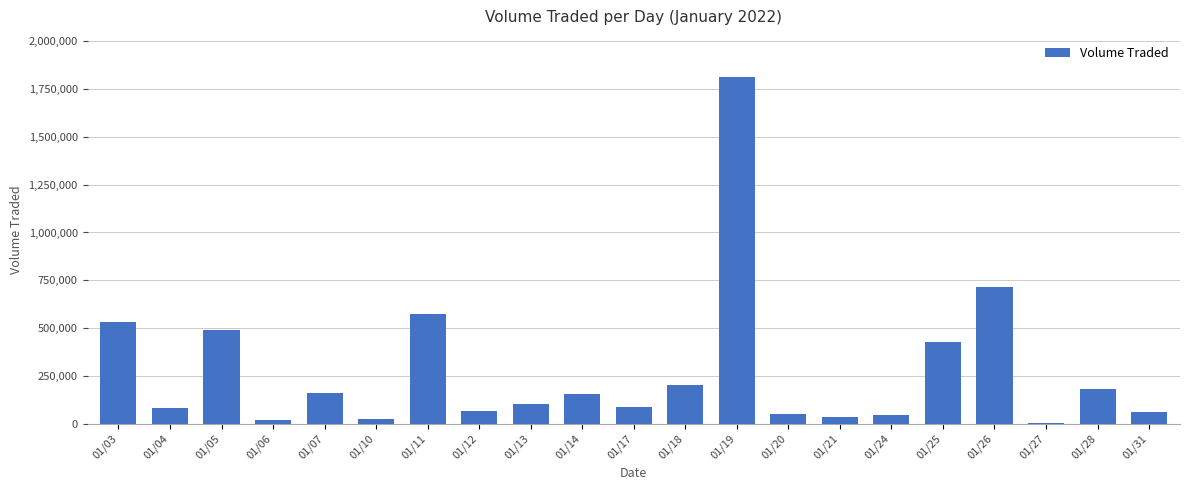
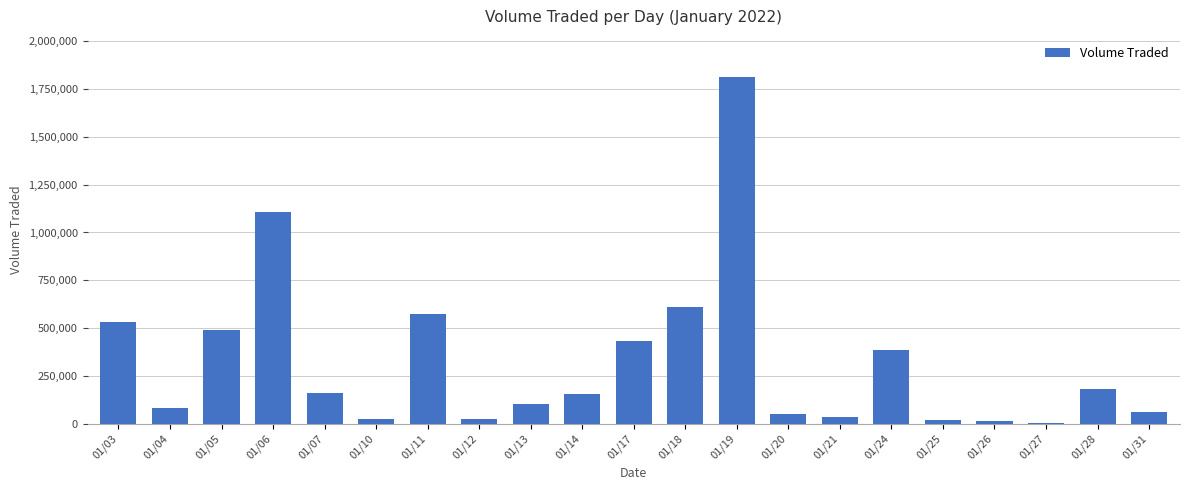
01/06: 20,000 -> 1,110,000
01/12: 70,000 -> 20,000
01/17: 90,000 -> 430,000
01/18: 200,000 -> 610,000
01/24: 40,000 -> 380,000
01/25: 430,000 -> 20,000
01/26: 710,000 -> 10,000
